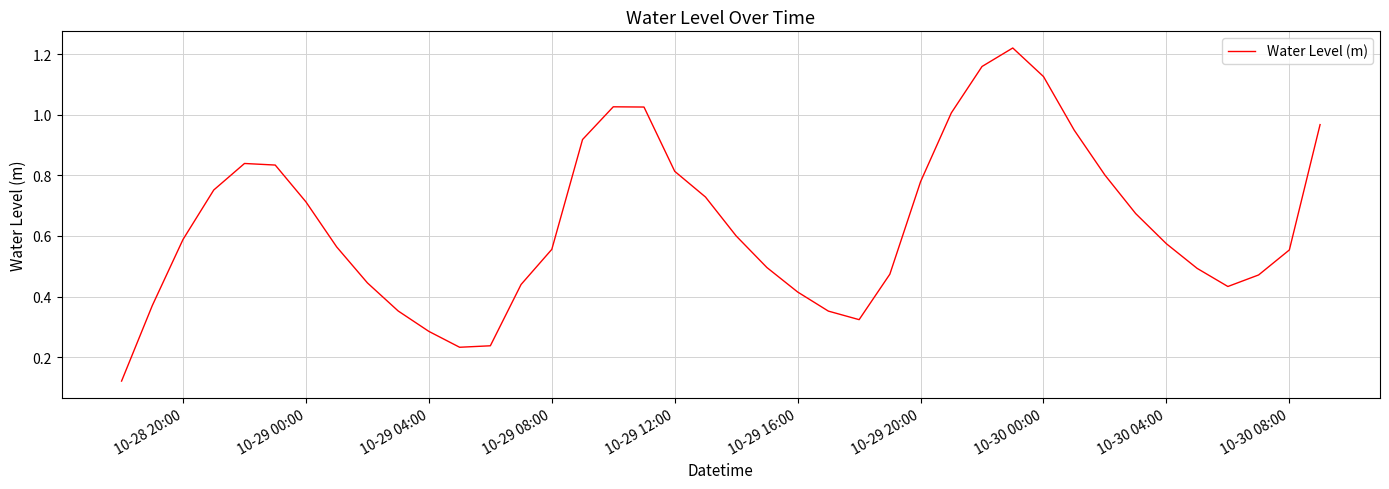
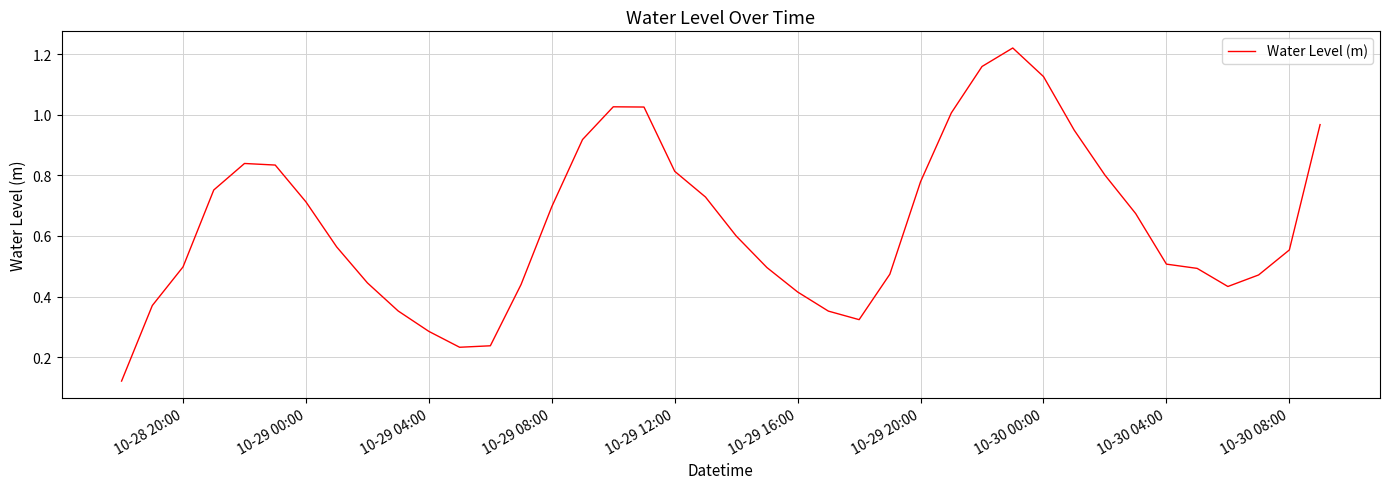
10-28 20:00: 0.59 -> 0.50
10-29 08:00: 0.56 -> 0.70
10-30 04:00: 0.57 -> 0.51
